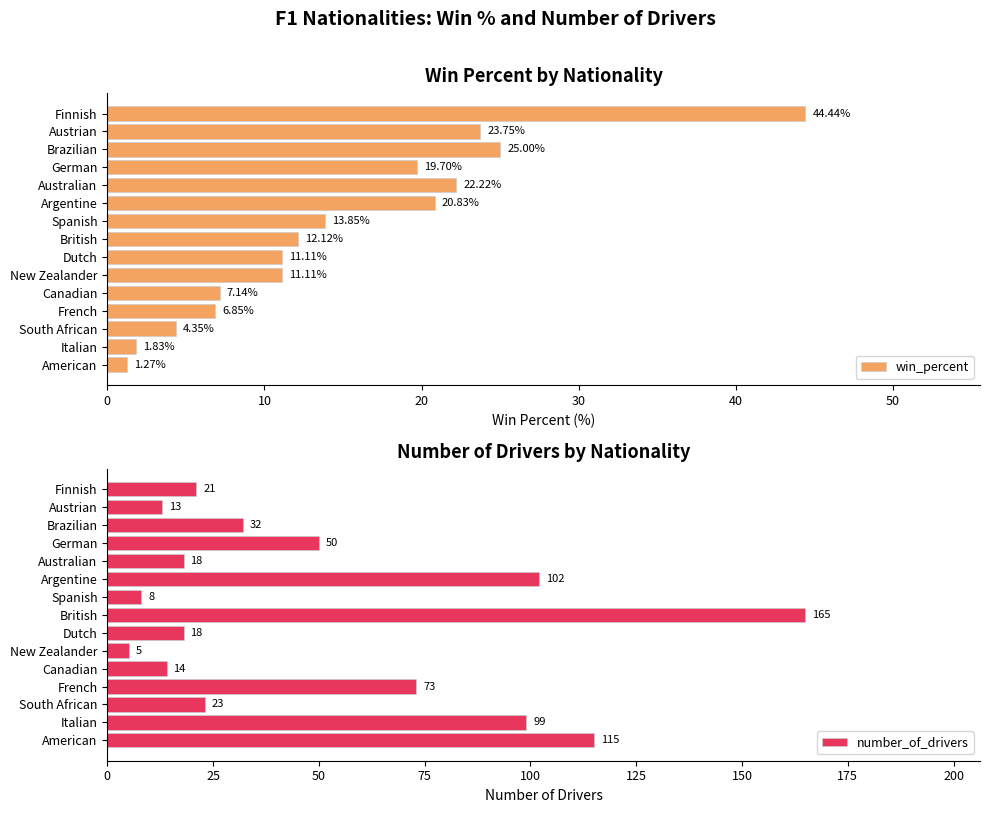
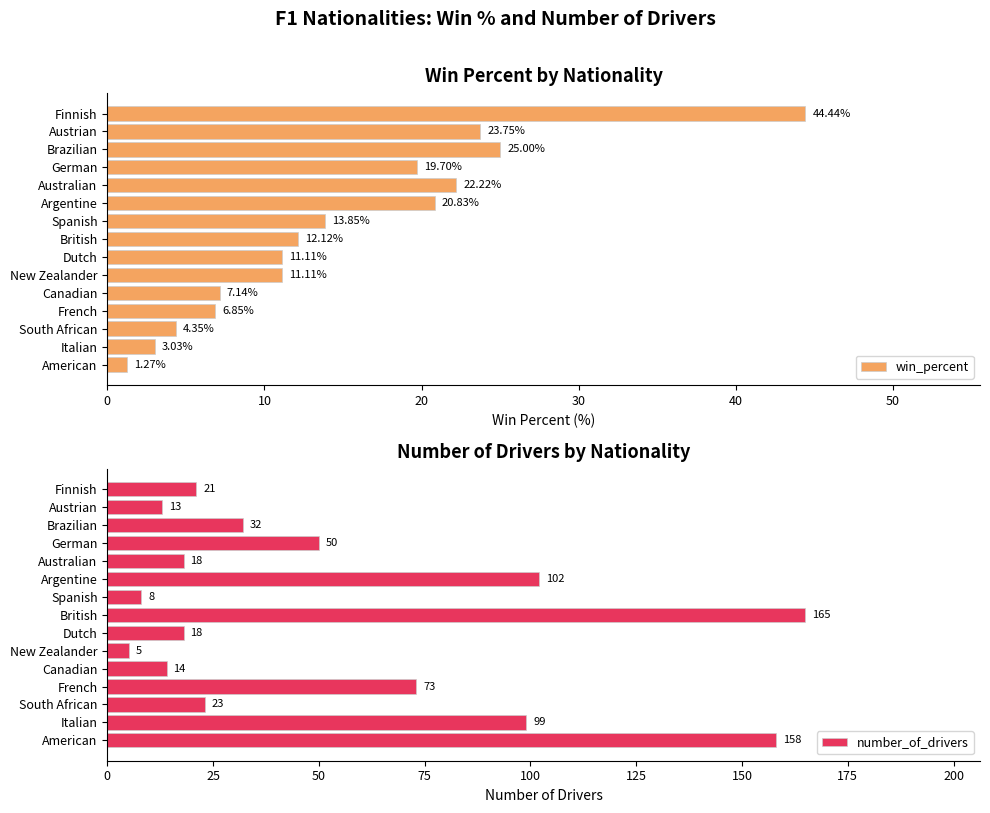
Win Percent by Nationality, Italian: 1.83% -> 3.03%
Number of Drivers by Nationality, American: 115 -> 158
